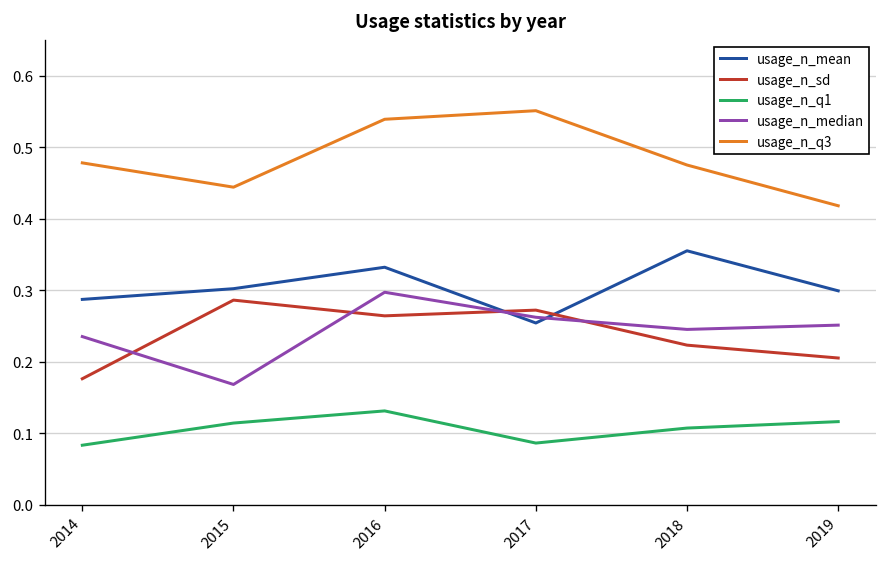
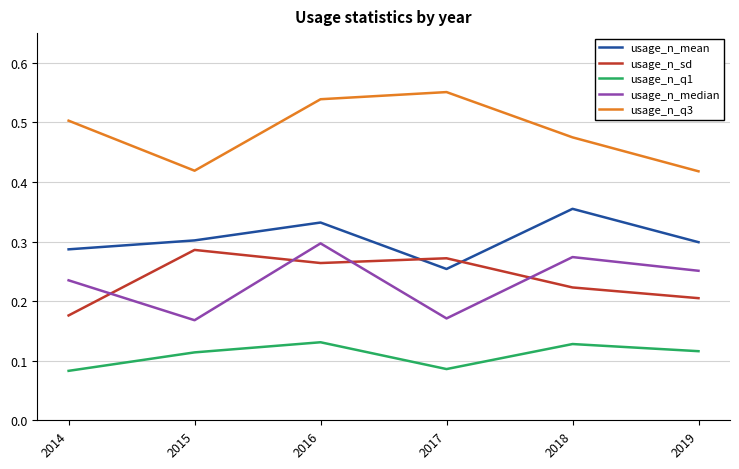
usage_n_q3, 2014: 0.48 -> 0.50
usage_n_q3, 2015: 0.44 -> 0.42
usage_n_median, 2017: 0.26 -> 0.17
usage_n_q1, 2018: 0.11 -> 0.13
usage_n_median, 2018: 0.25 -> 0.27
